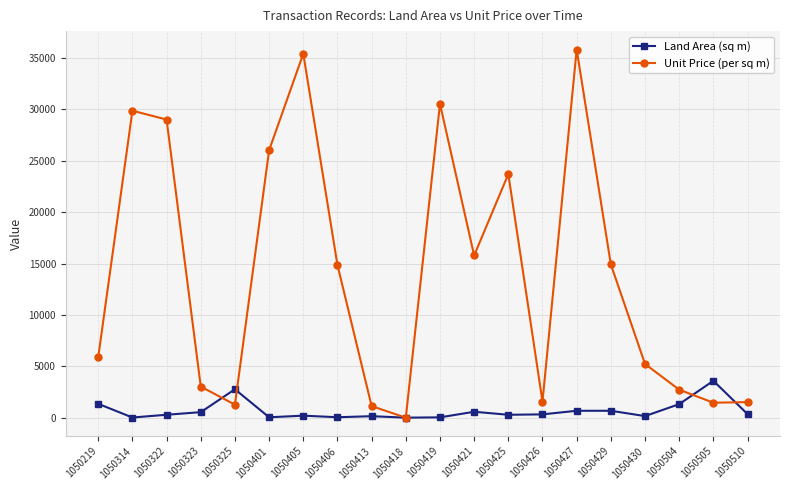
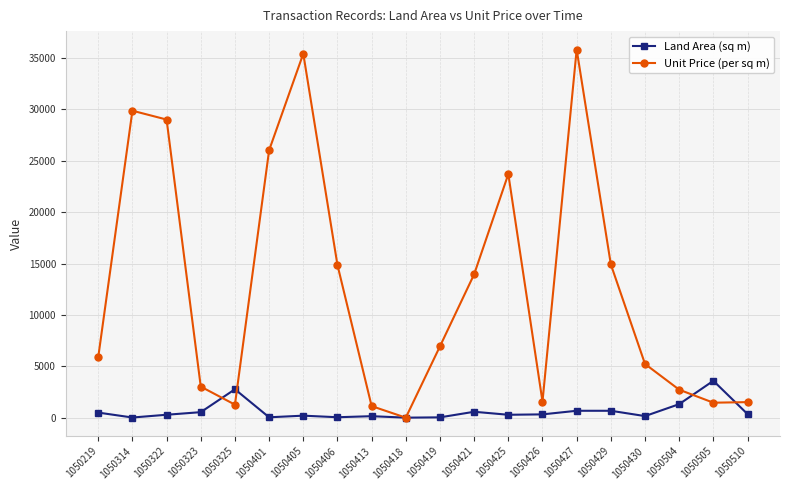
Land Area (sq m), 1050219: 1300 -> 500
Unit Price (per sq m), 1050419: 30500 -> 6900
Unit Price (per sq m), 1050421: 15800 -> 14000
